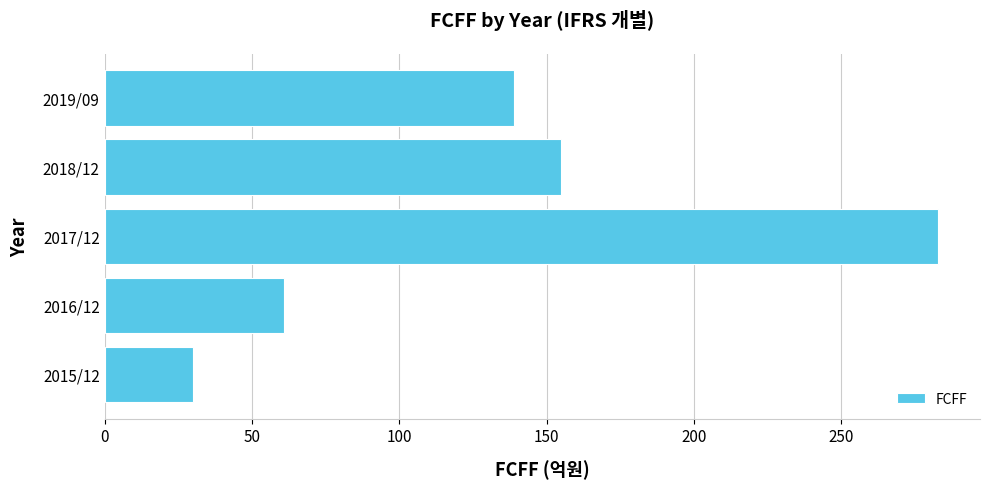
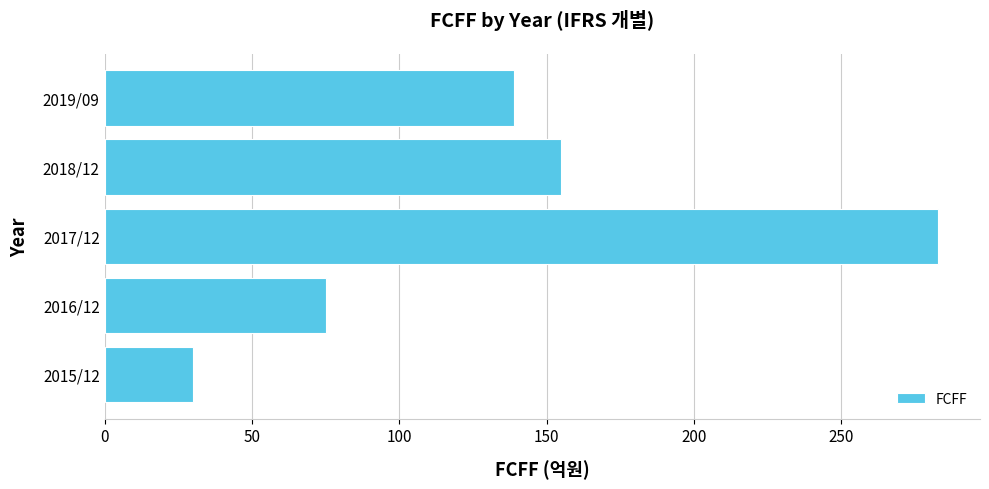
2016/12: 61 -> 75
